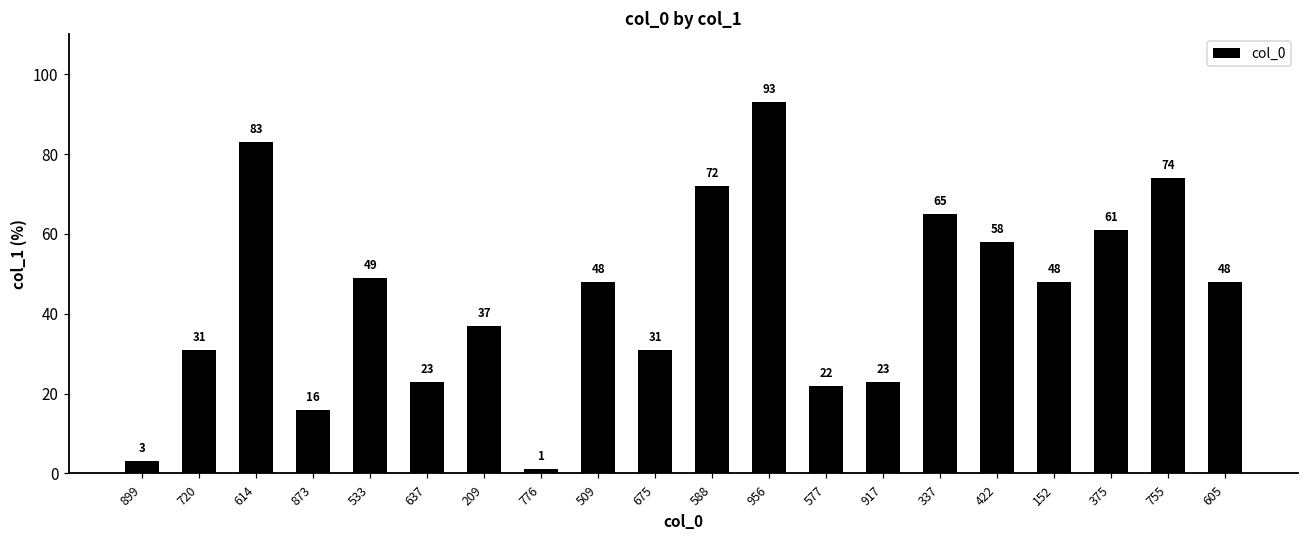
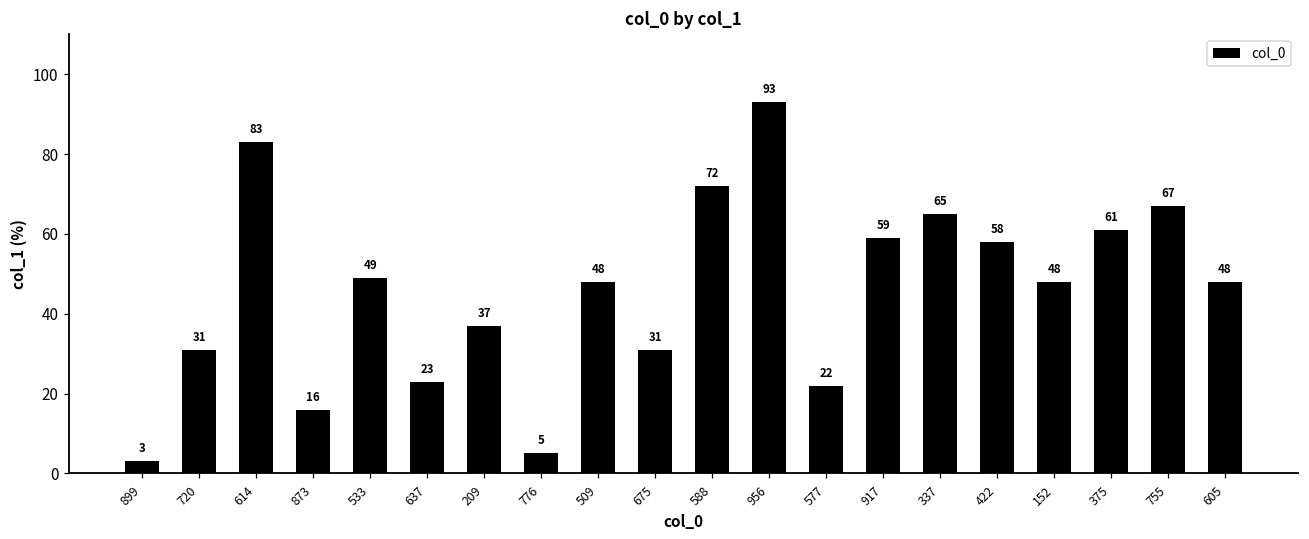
776: 1 -> 5
917: 23 -> 59
755: 74 -> 67
